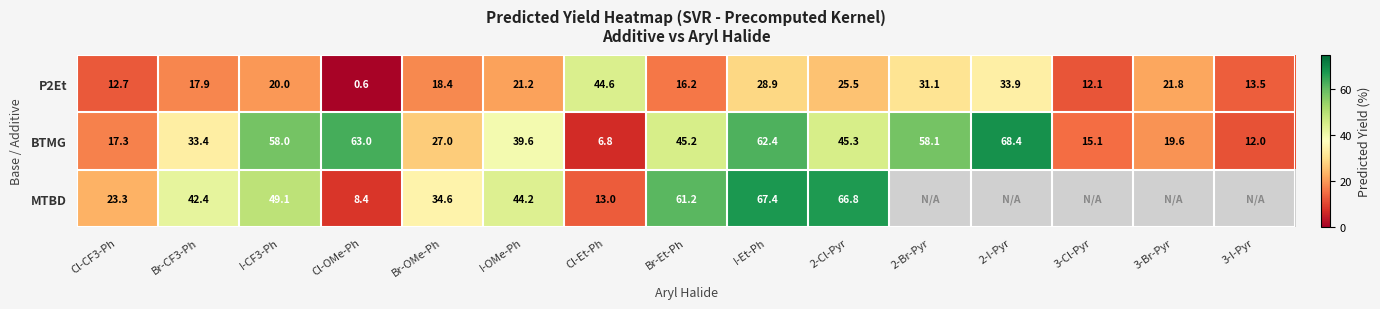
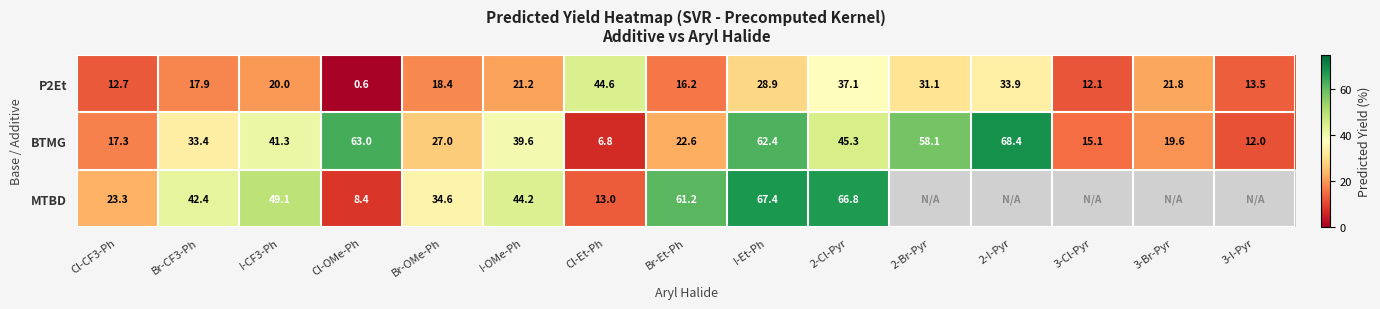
P2Et, 2-Cl-Pyr: 25.5 -> 37.1
BTMG, I-CF3-Ph: 58.0 -> 41.3
BTMG, Br-Et-Ph: 45.2 -> 22.6
